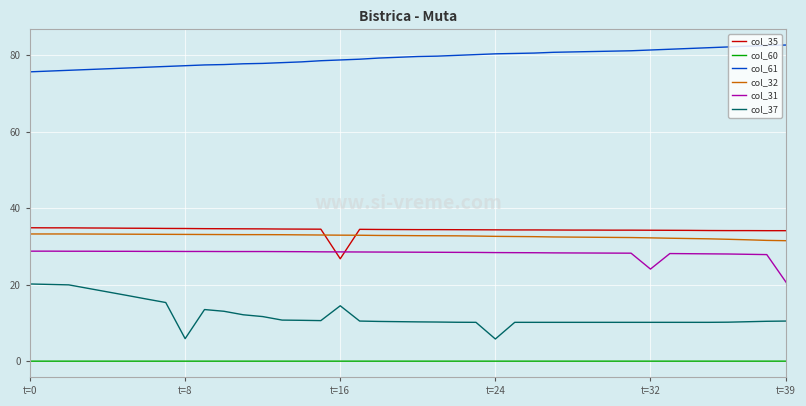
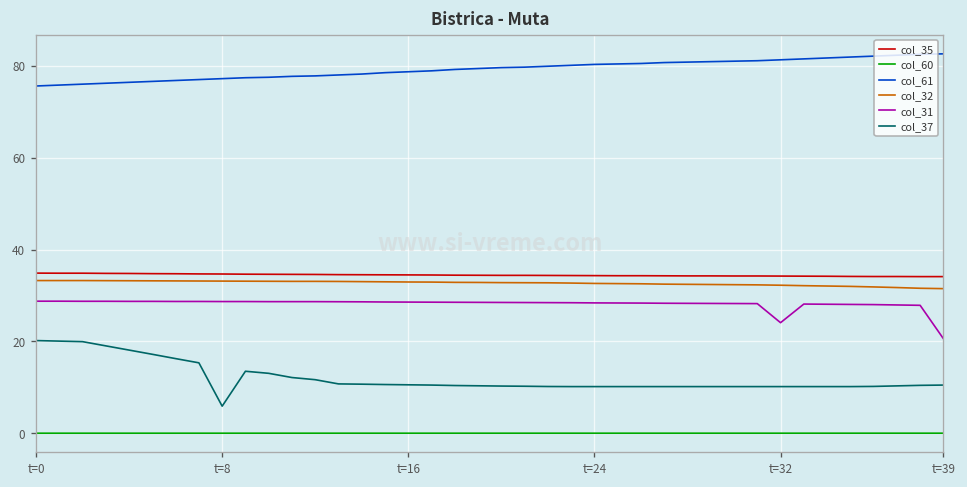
col_35, t=16: 27 -> 34
col_37, t=16: 14 -> 11
col_37, t=24: 6 -> 10
